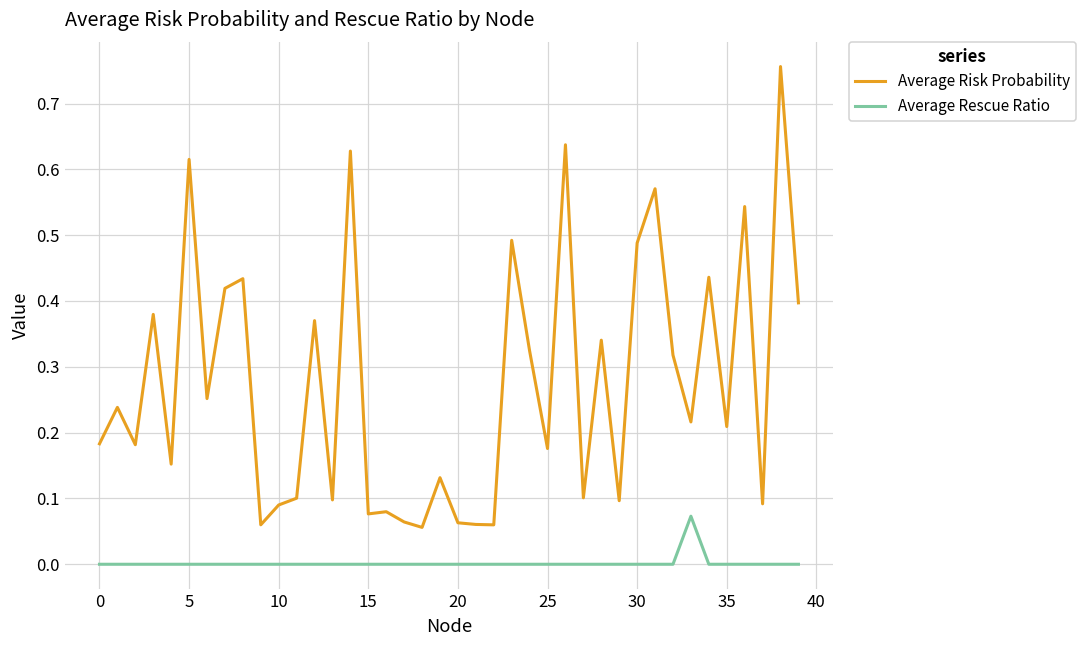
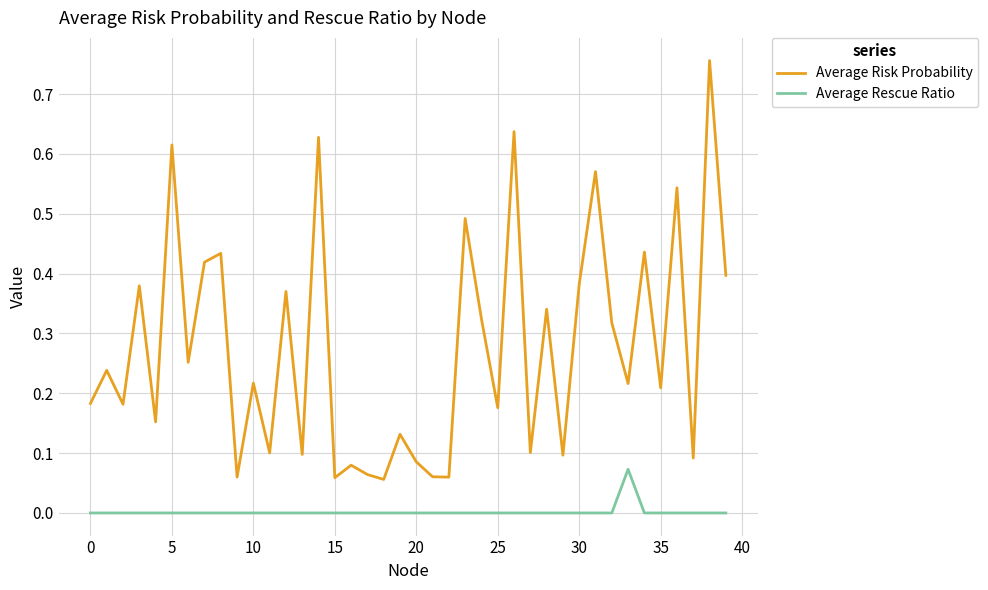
Average Risk Probability, 10: 0.09 -> 0.22
Average Risk Probability, 15: 0.08 -> 0.06
Average Risk Probability, 20: 0.06 -> 0.09
Average Risk Probability, 30: 0.49 -> 0.38
